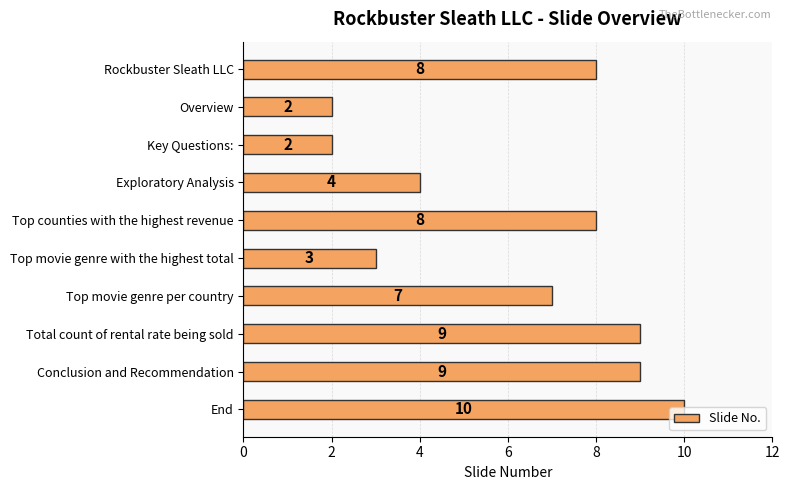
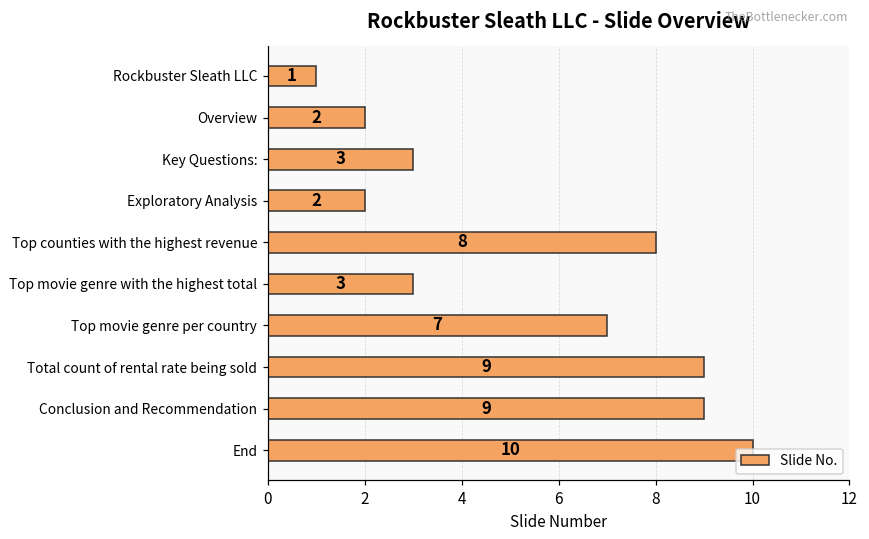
Rockbuster Sleath LLC: 8 -> 1
Key Questions:: 2 -> 3
Exploratory Analysis: 4 -> 2
